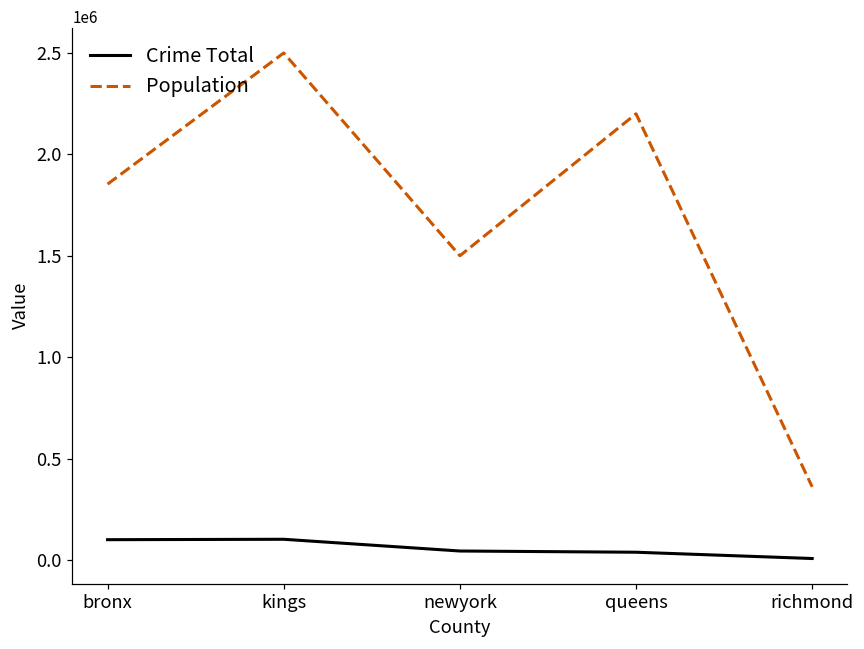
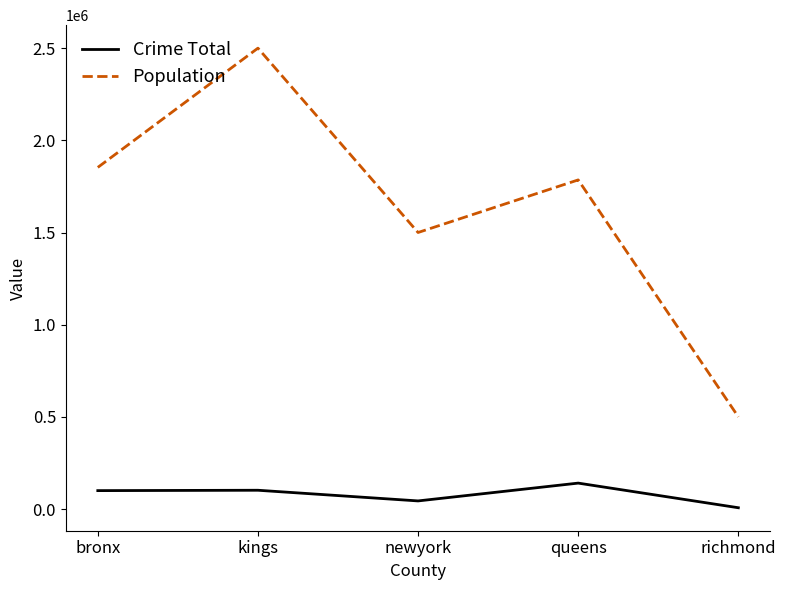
Crime Total, queens: 40000 -> 140000
Population, queens: 2200000 -> 1790000
Population, richmond: 360000 -> 500000
